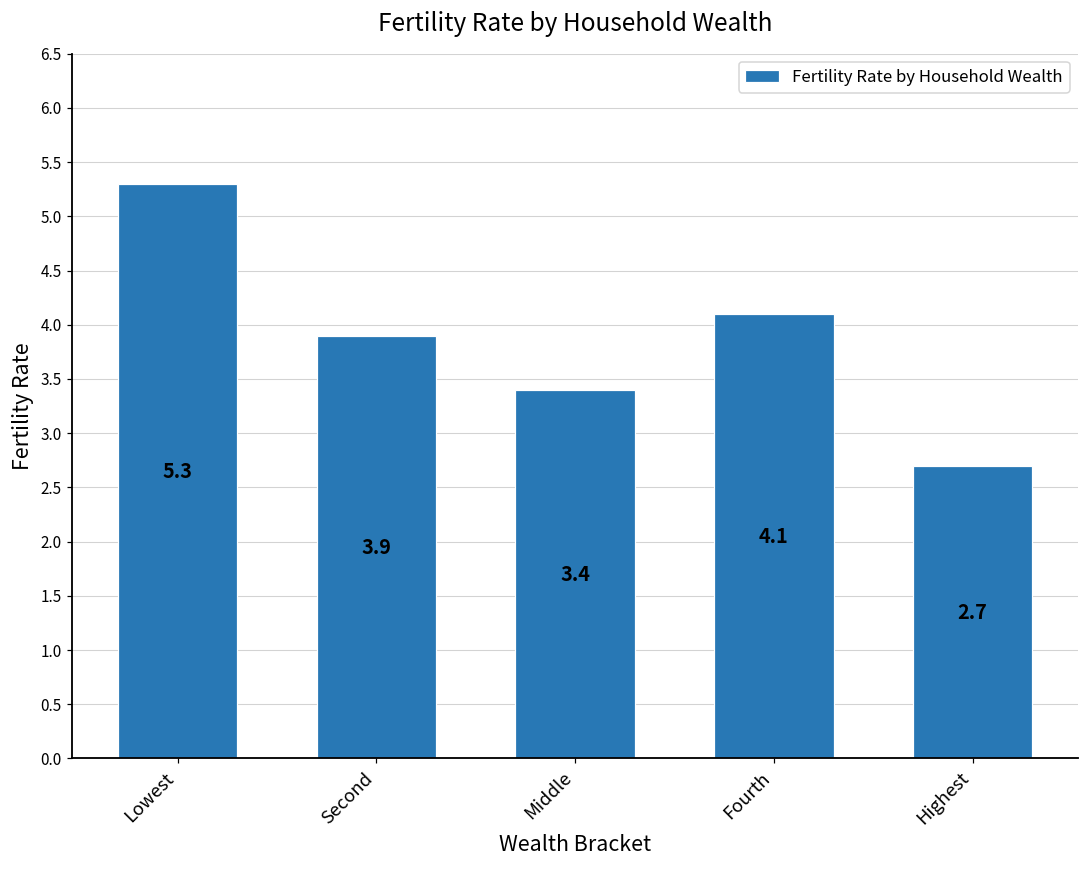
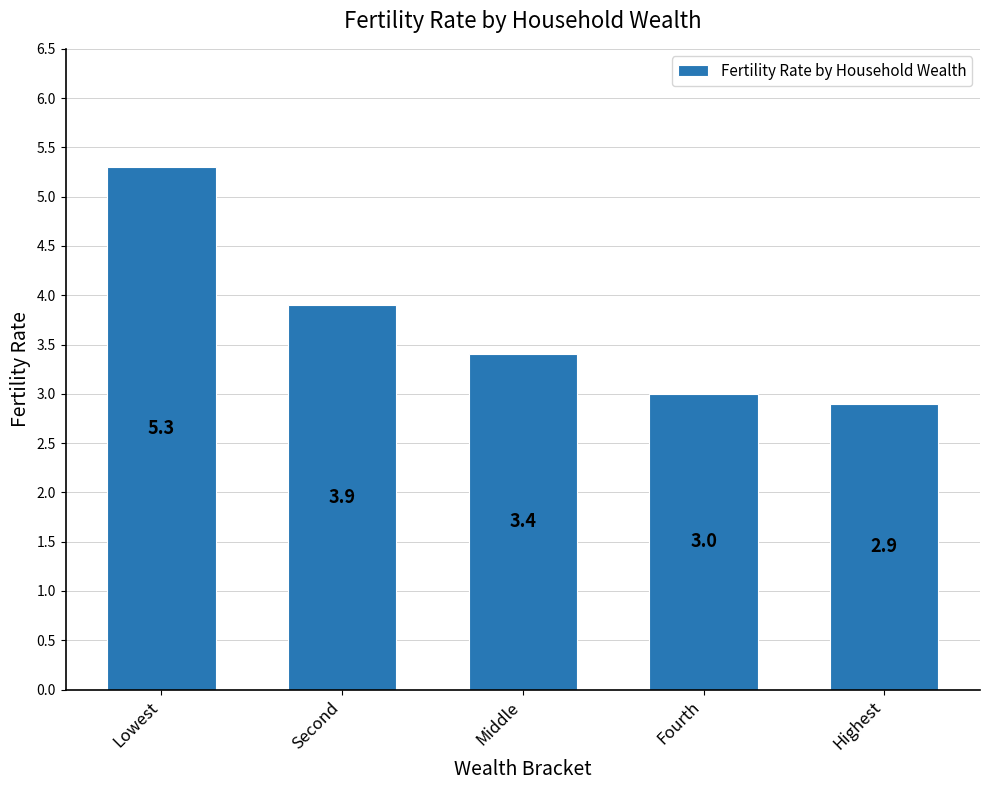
Fourth: 4.1 -> 3.0
Highest: 2.7 -> 2.9
